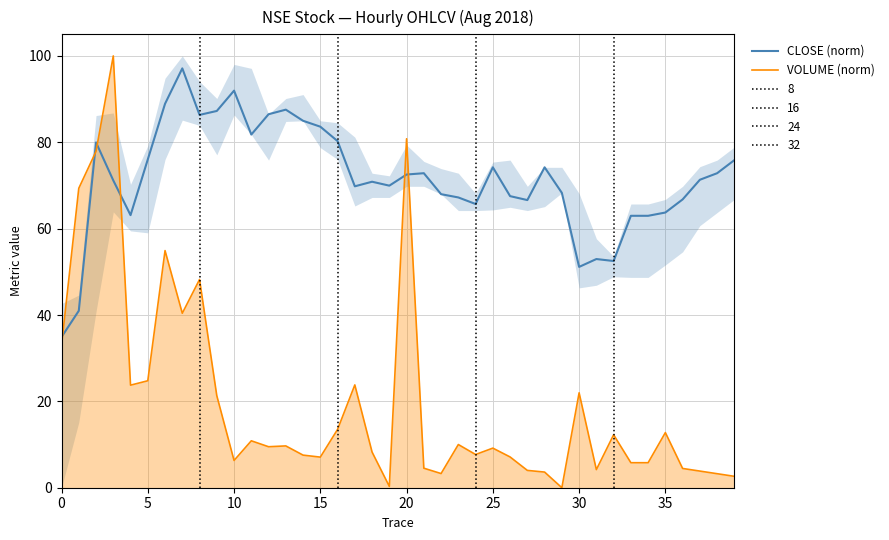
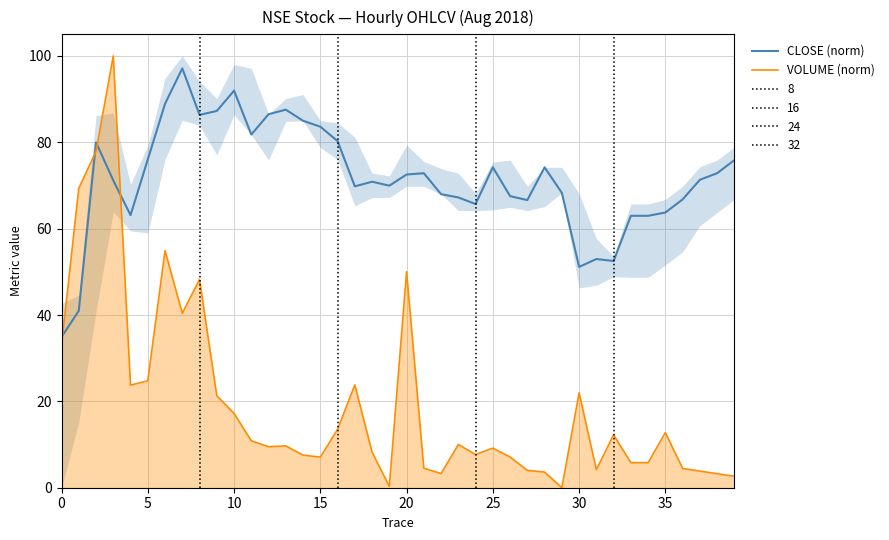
VOLUME (norm), 10: 6 -> 17
VOLUME (norm), 20: 81 -> 50
